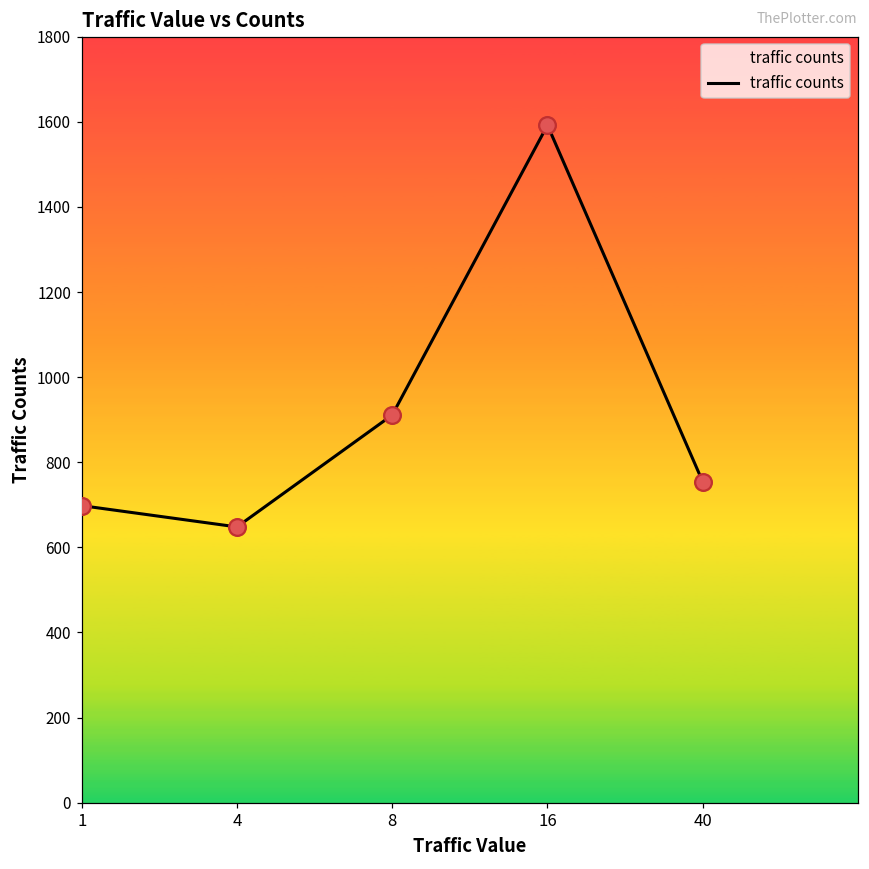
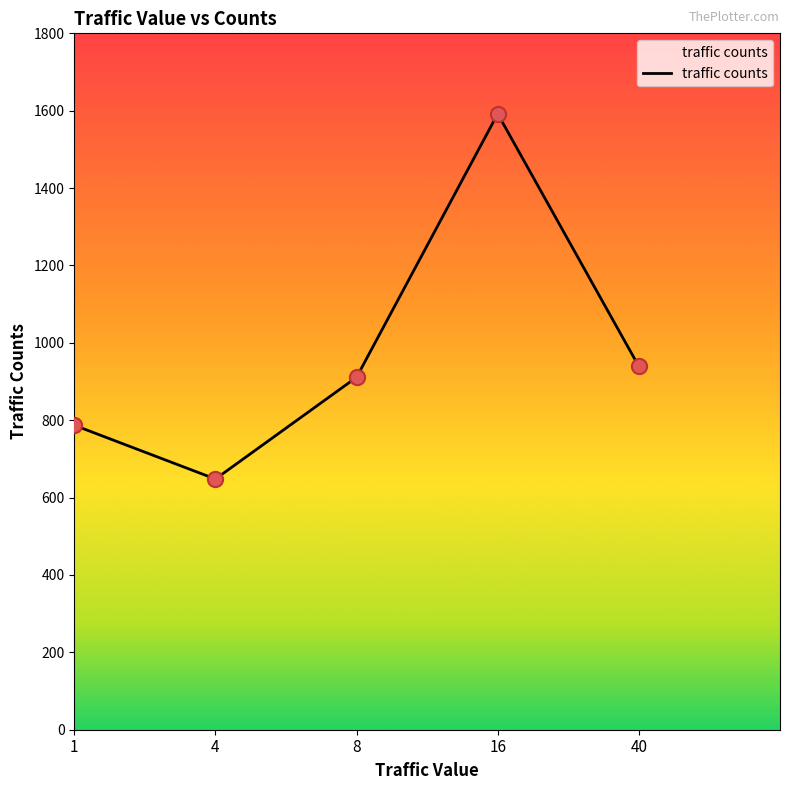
1: 700 -> 790
40: 750 -> 940
